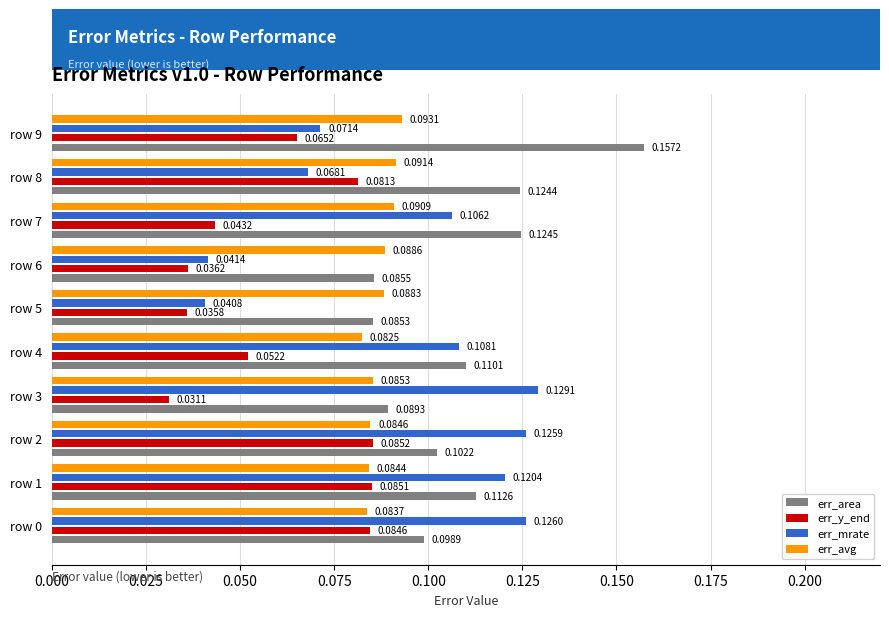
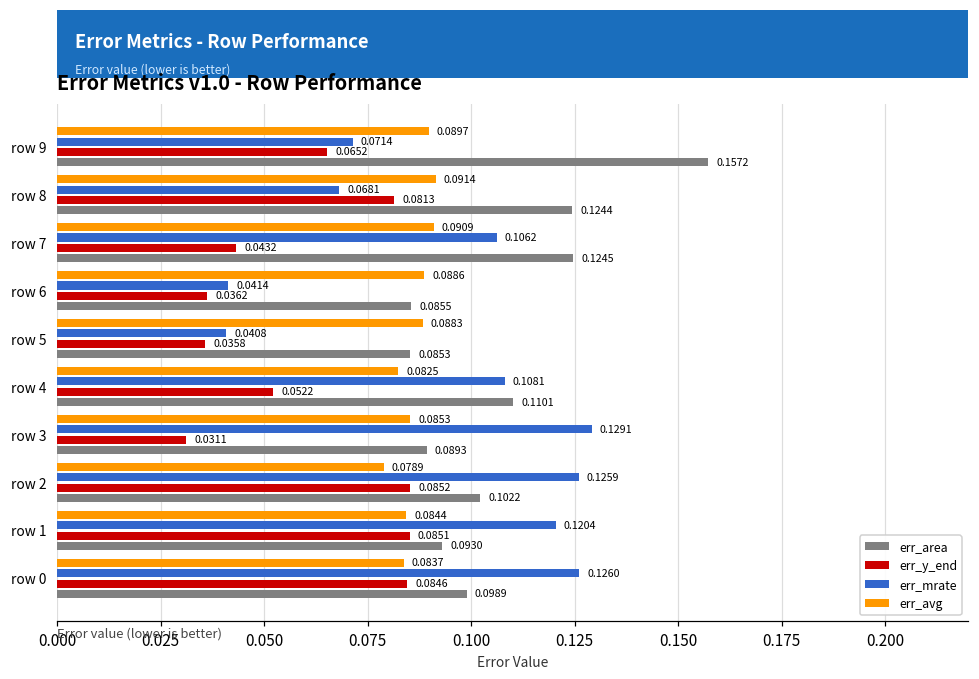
err_avg, row 9: 0.0931 -> 0.0897
err_avg, row 2: 0.0846 -> 0.0789
err_area, row 1: 0.1126 -> 0.0930
